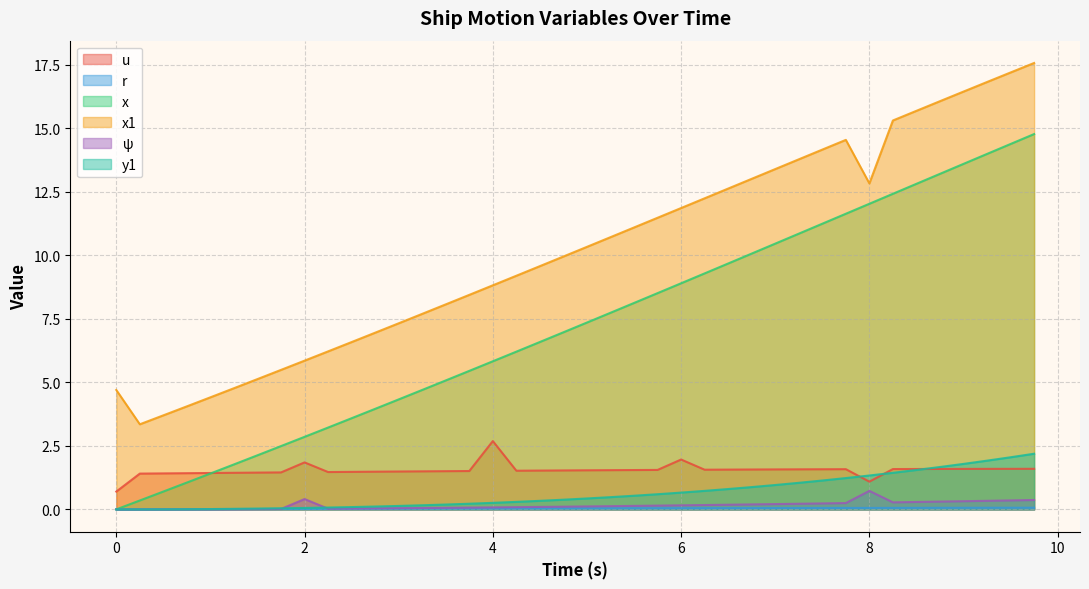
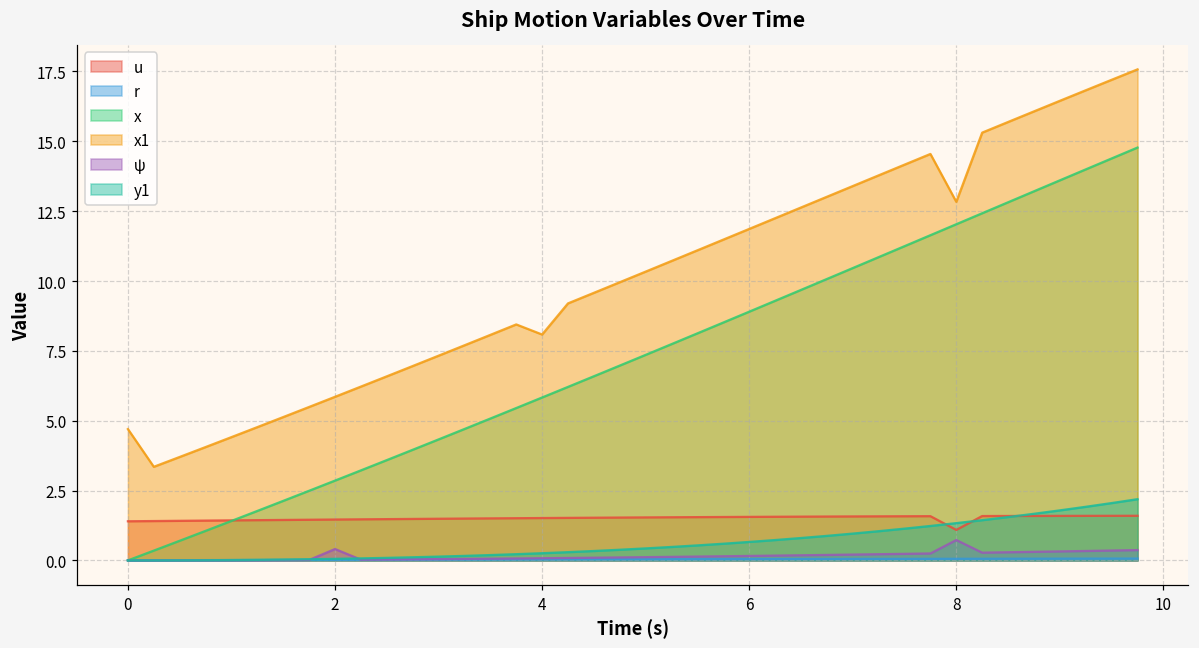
u, 0: 0.7 -> 1.4
u, 2: 1.8 -> 1.5
u, 4: 2.7 -> 1.5
x1, 4: 8.8 -> 8.1
u, 6: 2.0 -> 1.6
